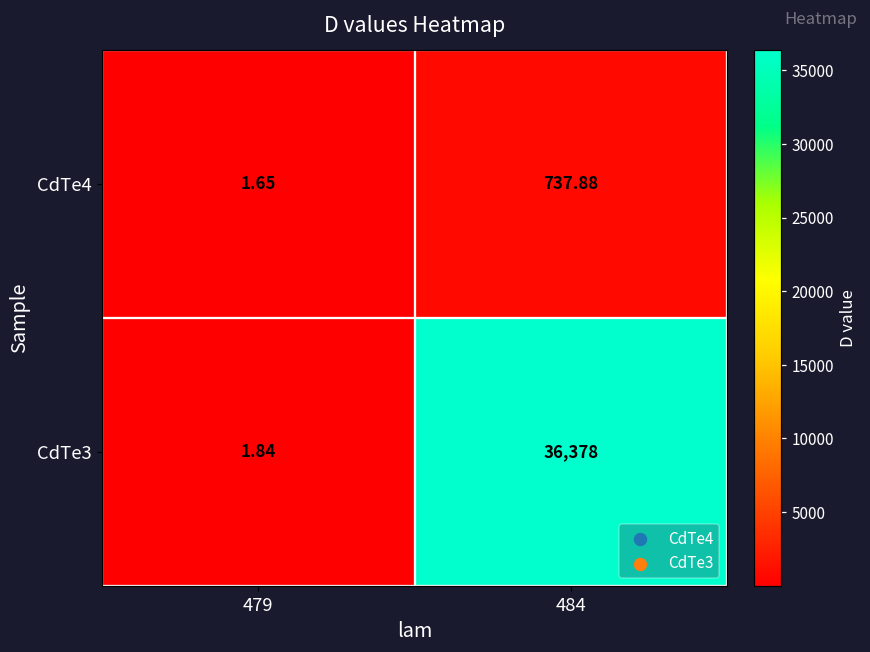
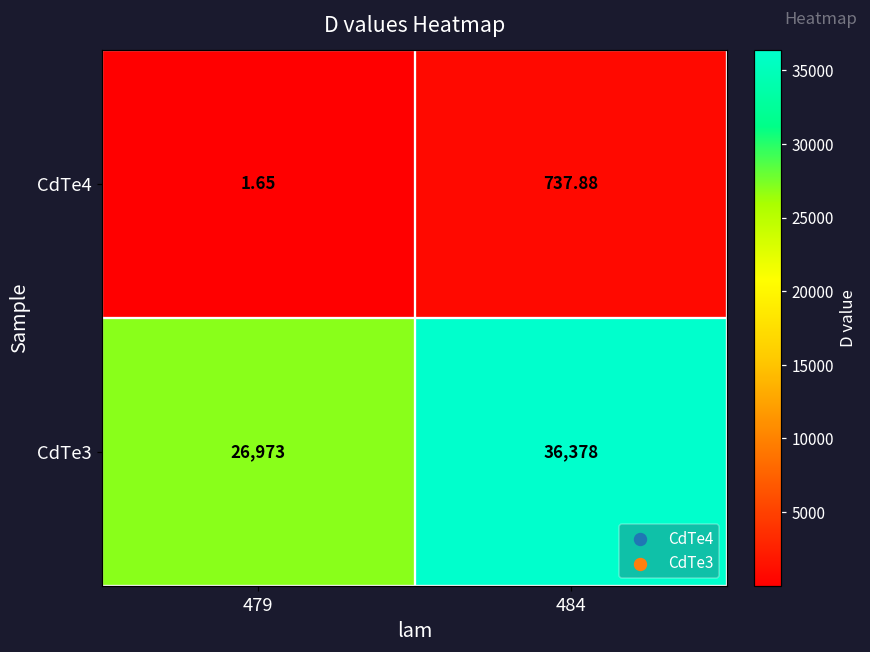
CdTe3, 479: 1.84 -> 26,973
